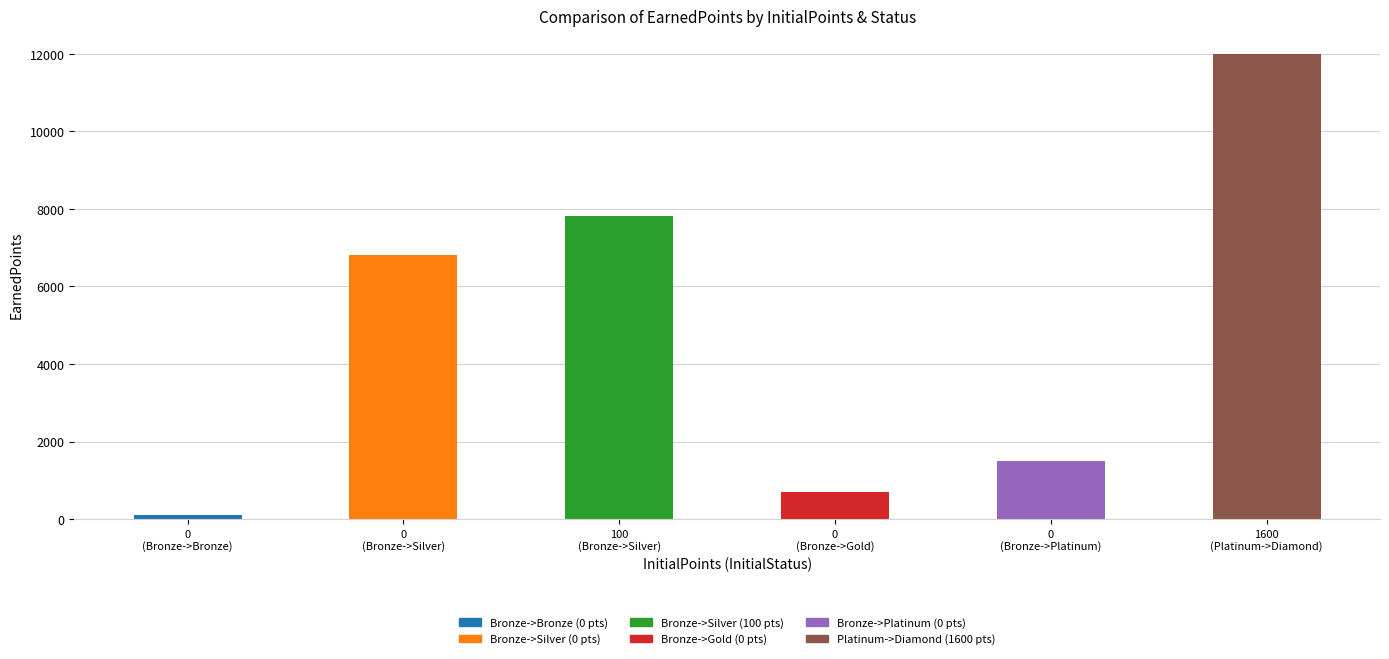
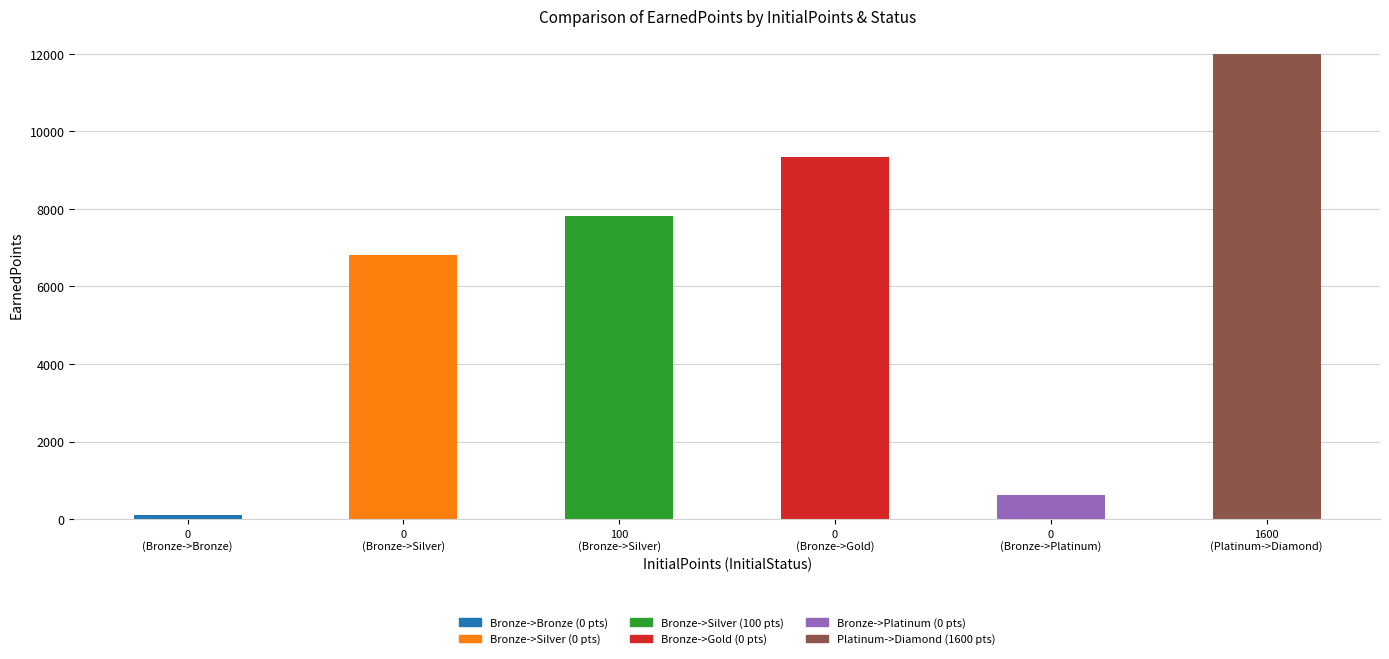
0 (Bronze->Gold): 700 -> 9300
0 (Bronze->Platinum): 1500 -> 600
